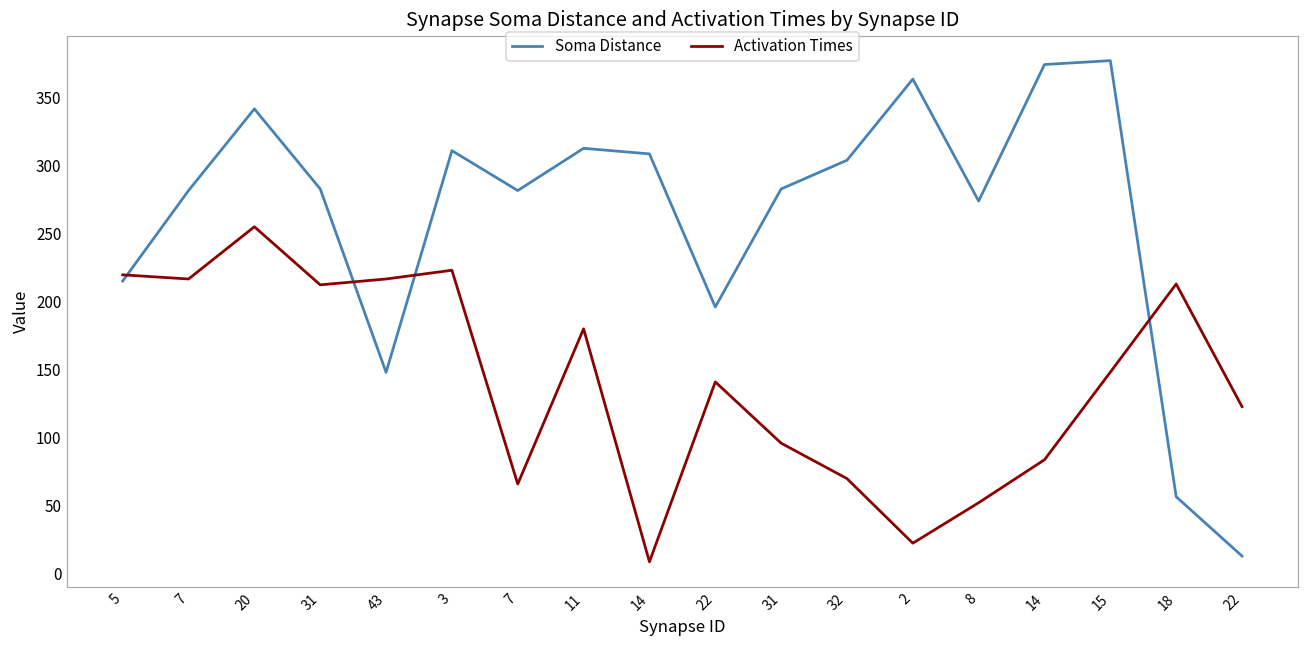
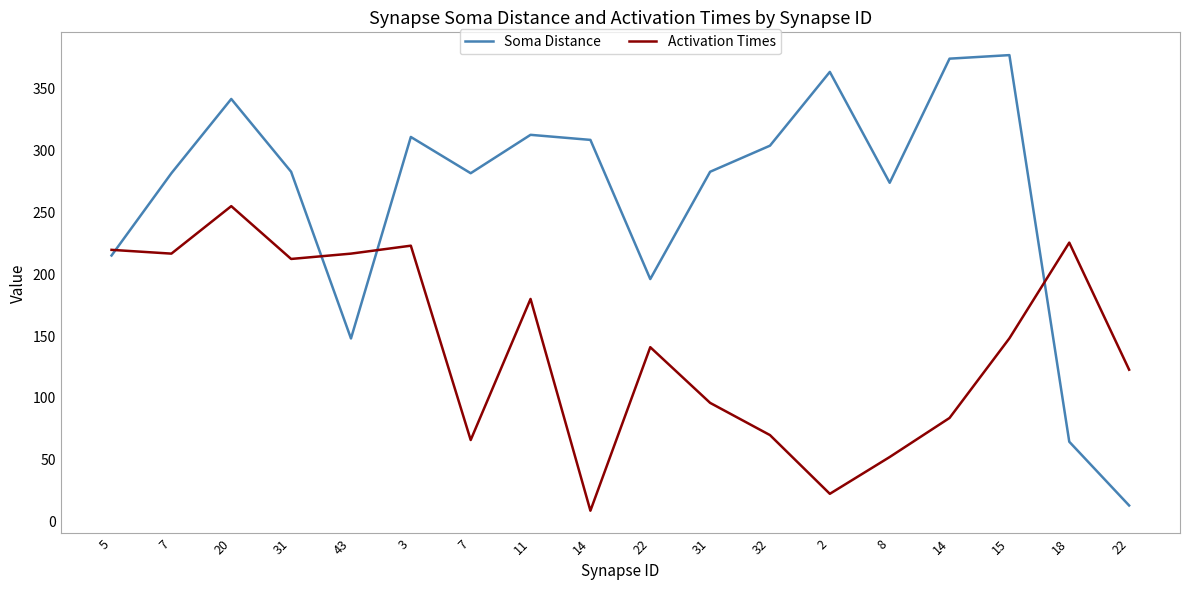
Soma Distance, 18: 56 -> 64
Activation Times, 18: 213 -> 226
